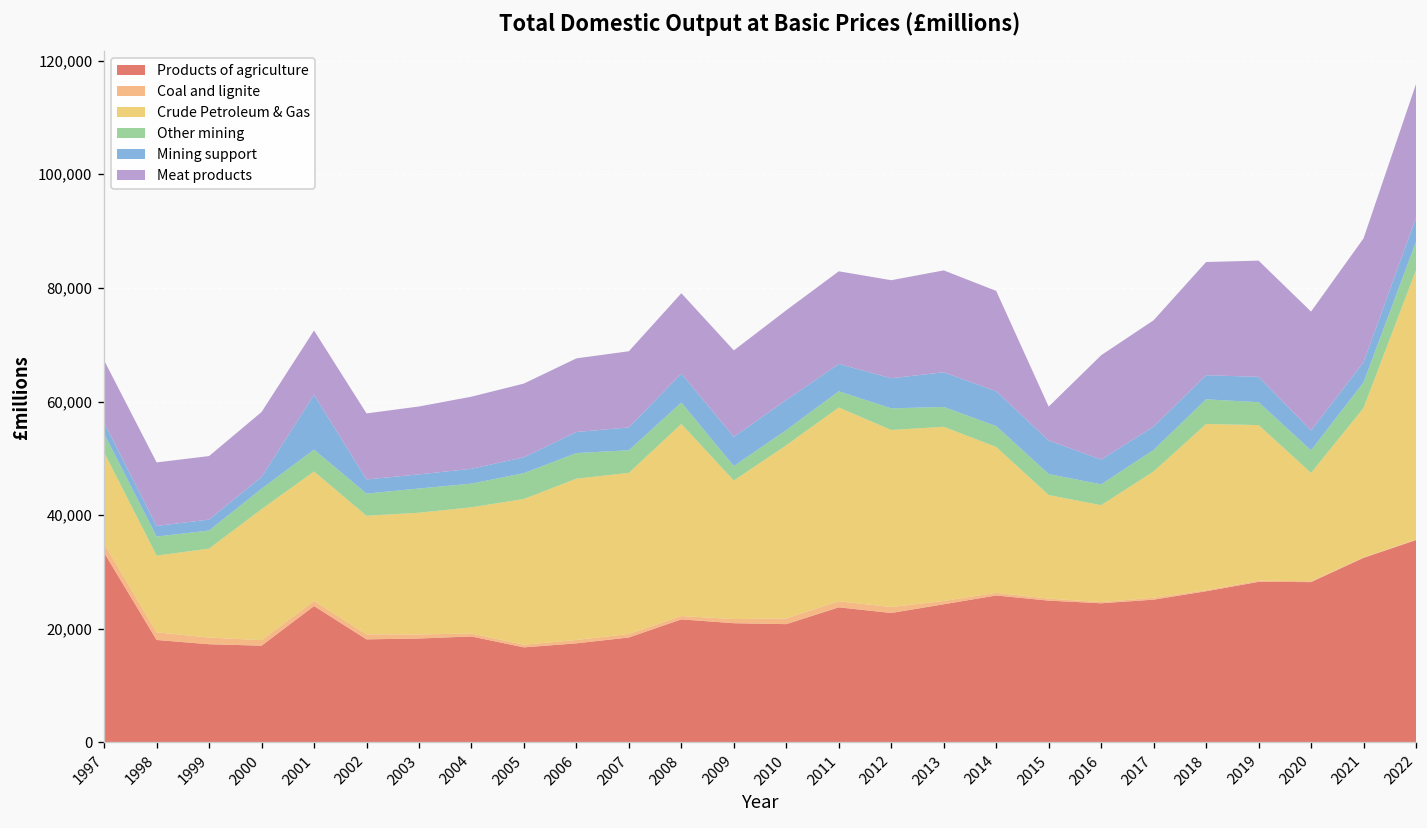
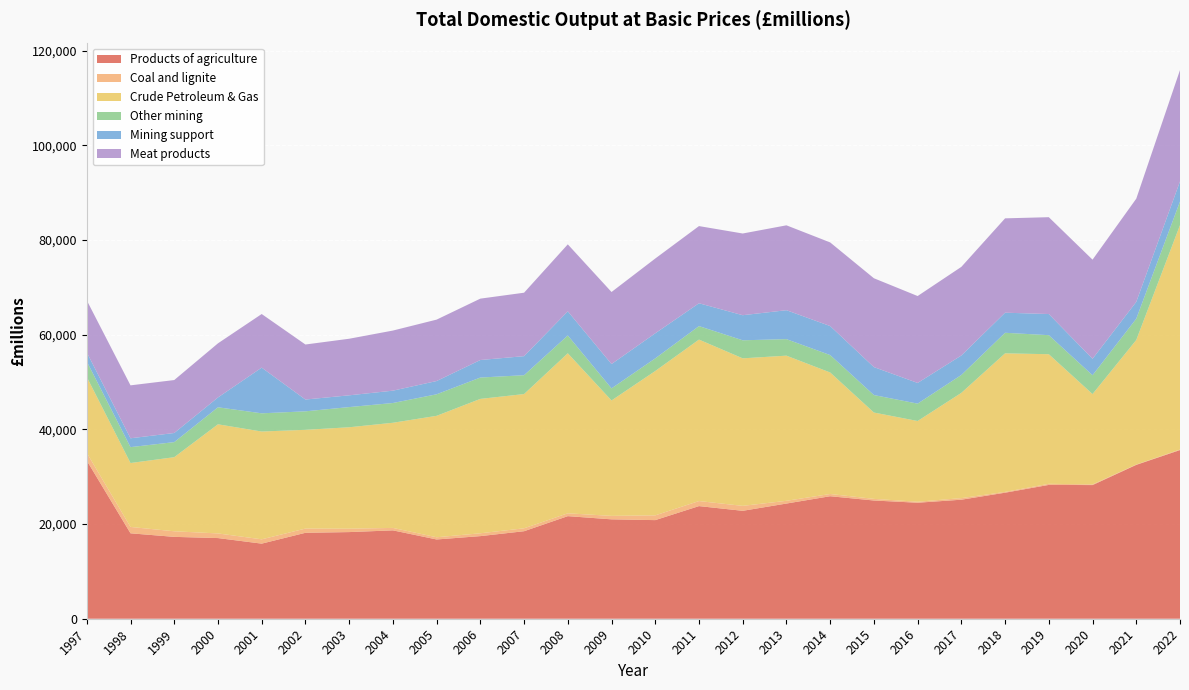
Products of agriculture, 2001: 24,000 -> 16,000
Meat products, 2015: 6,000 -> 19,000
